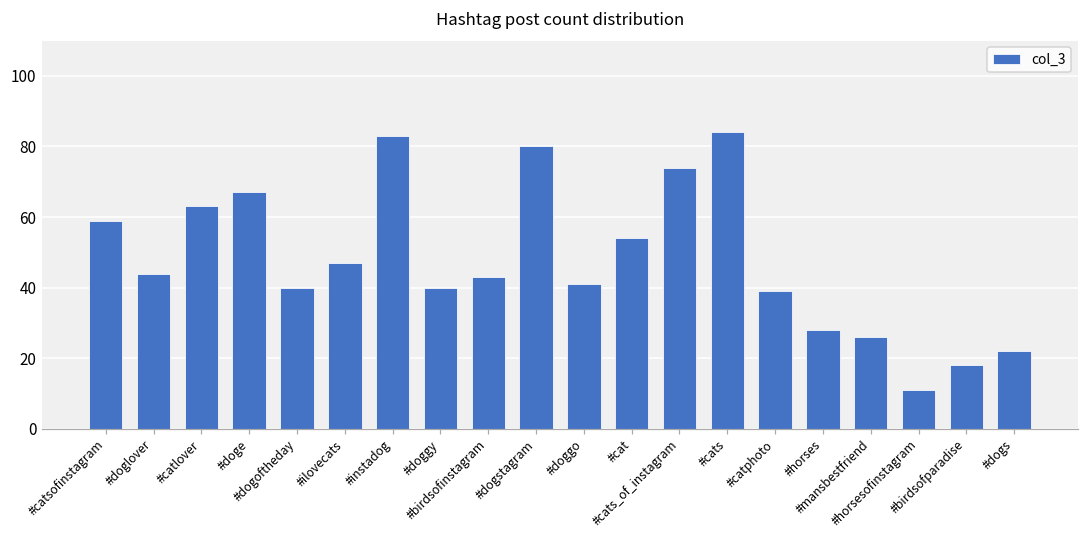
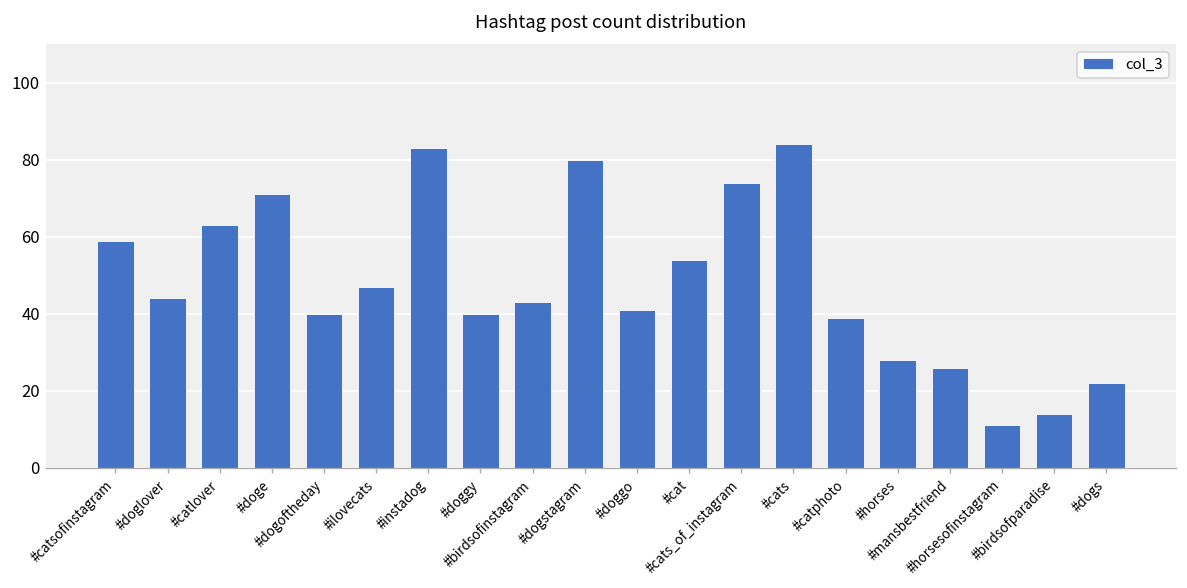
#doge: 67 -> 71
#birdsofparadise: 18 -> 14
